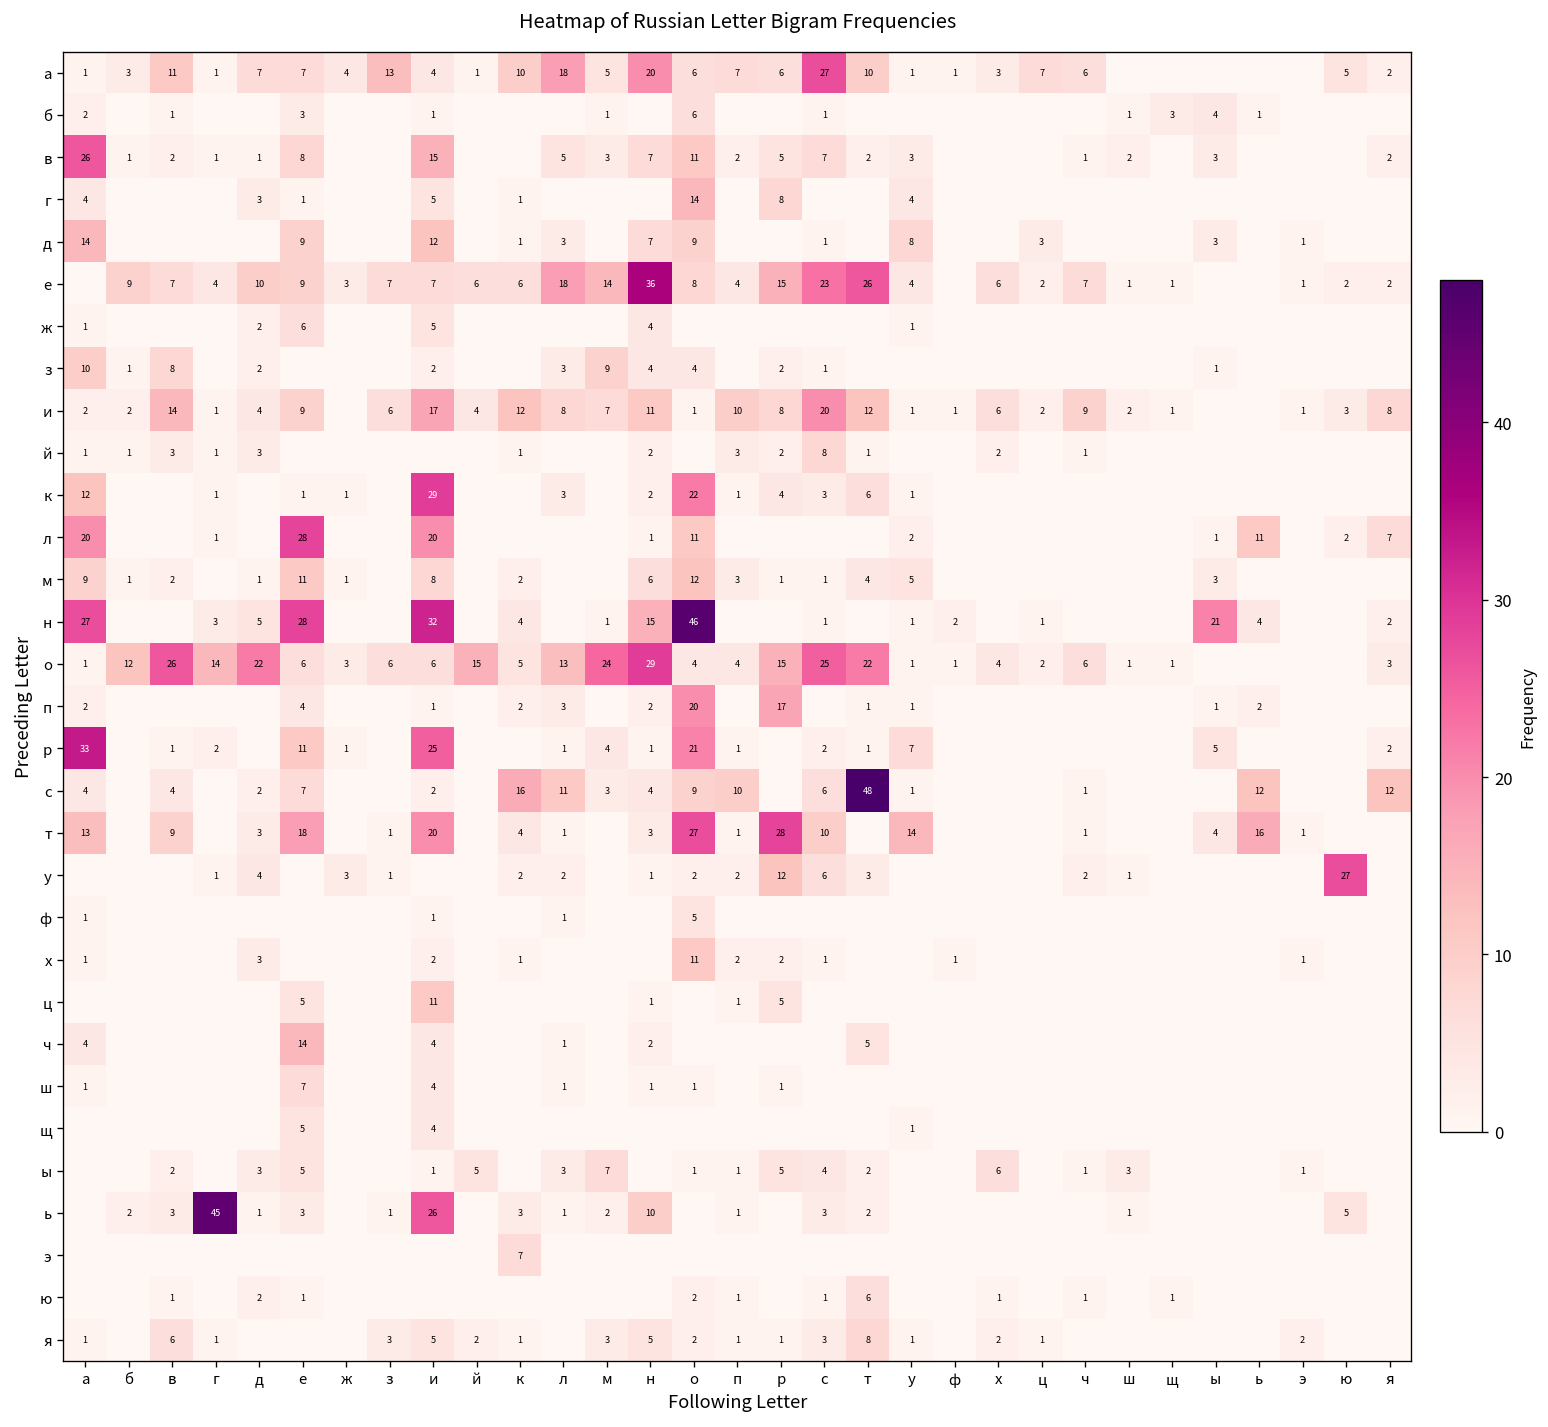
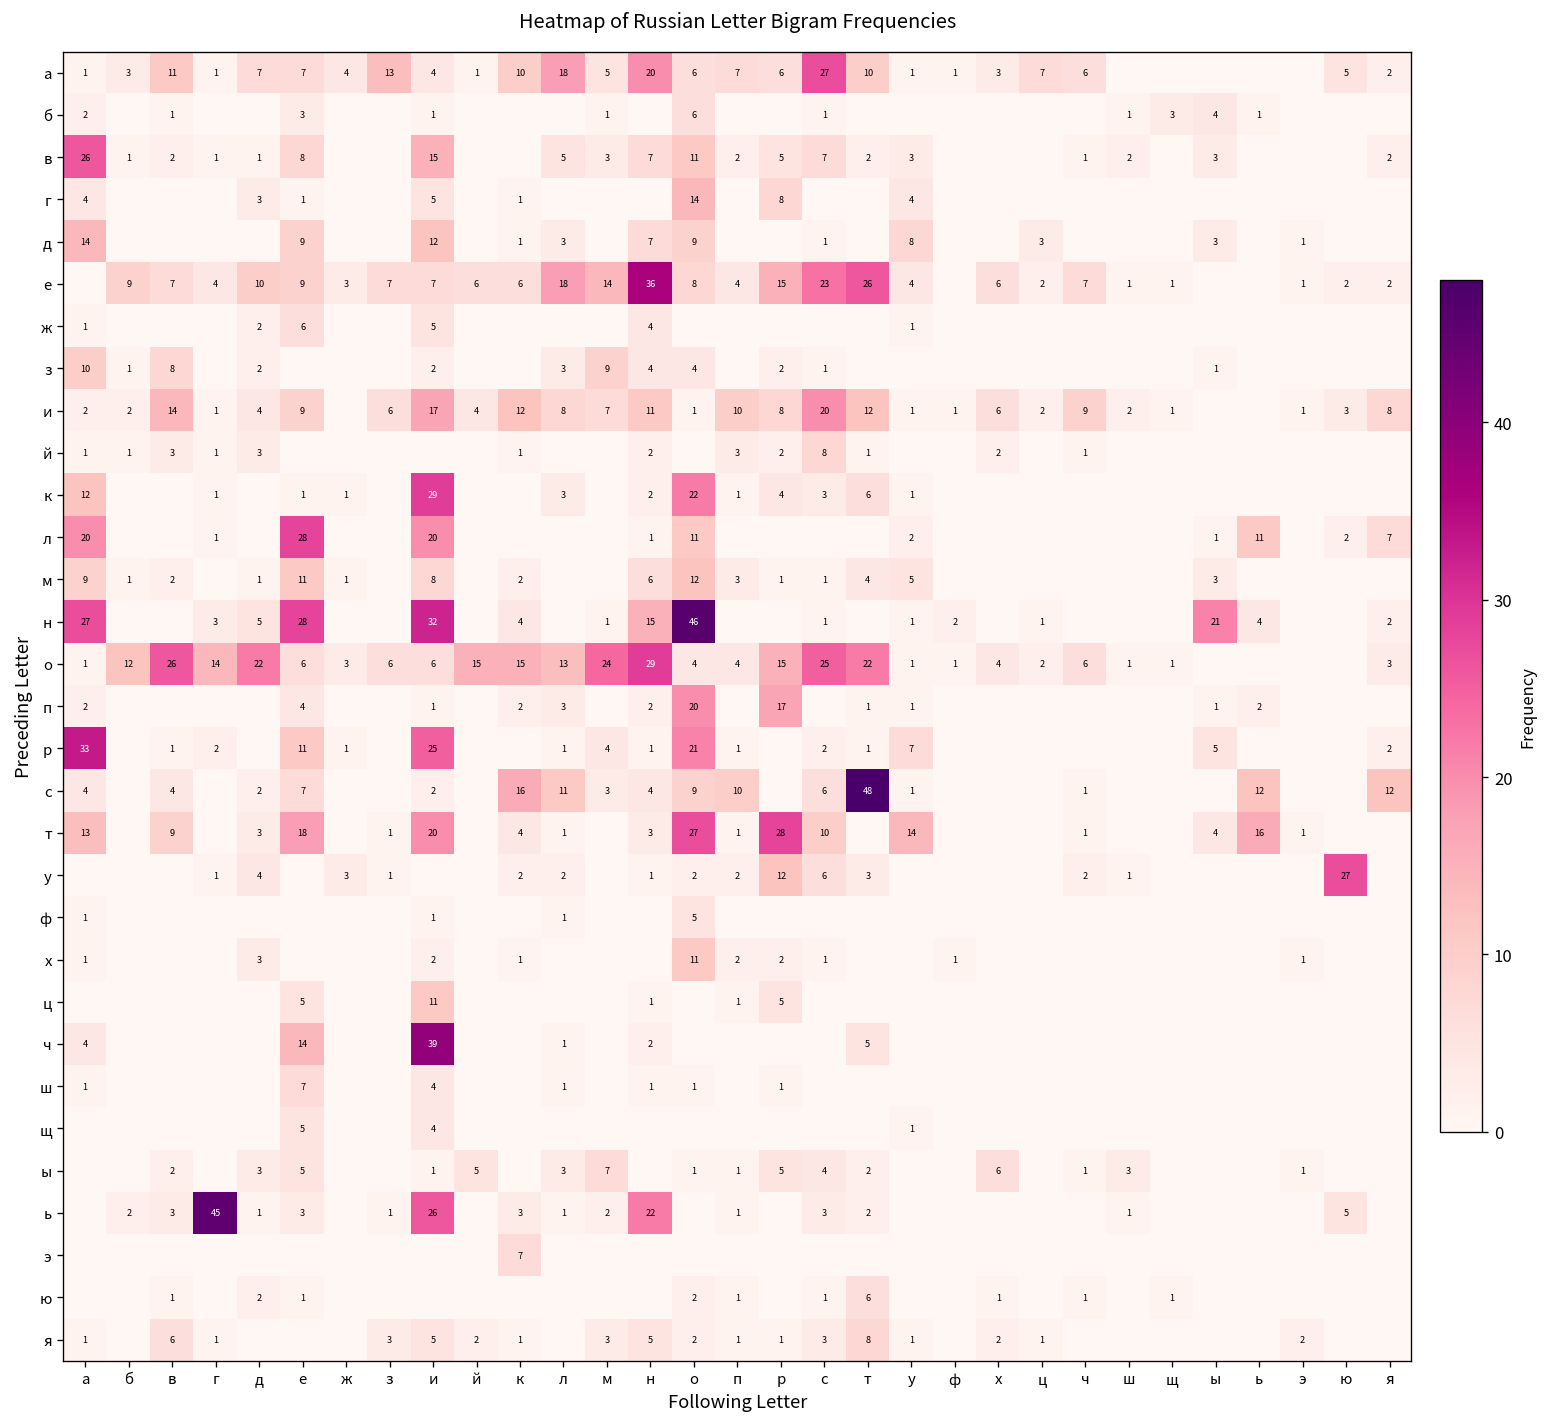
о, к: 5 -> 15
ч, и: 4 -> 39
ь, н: 10 -> 22
